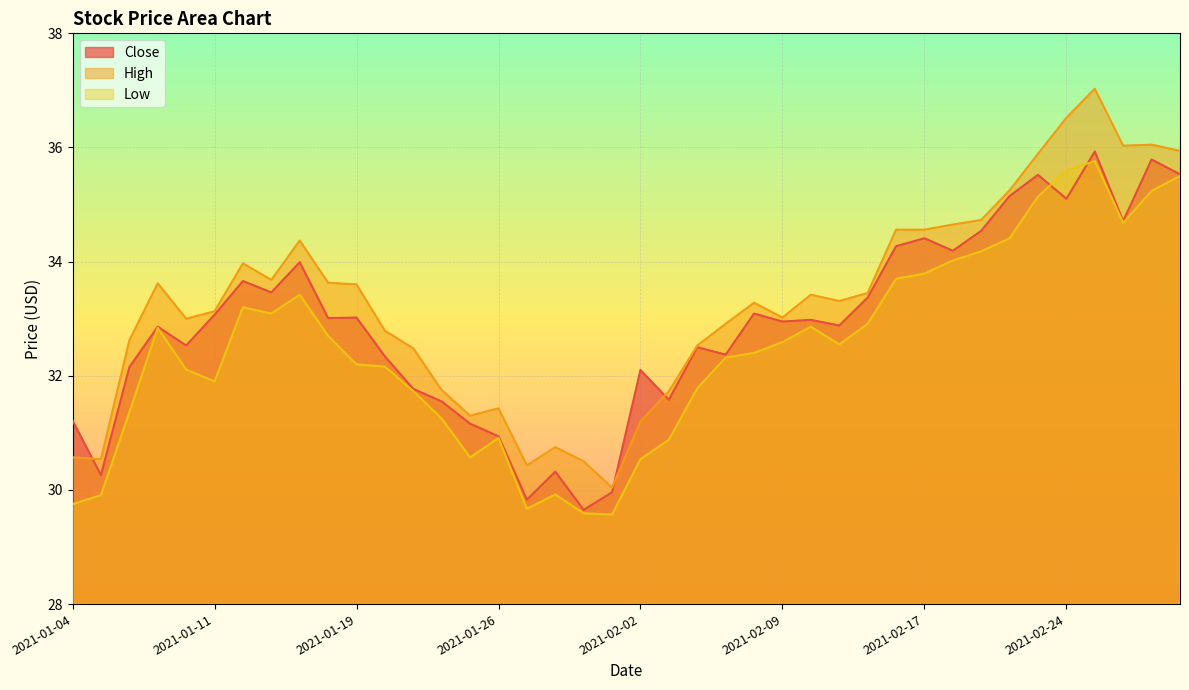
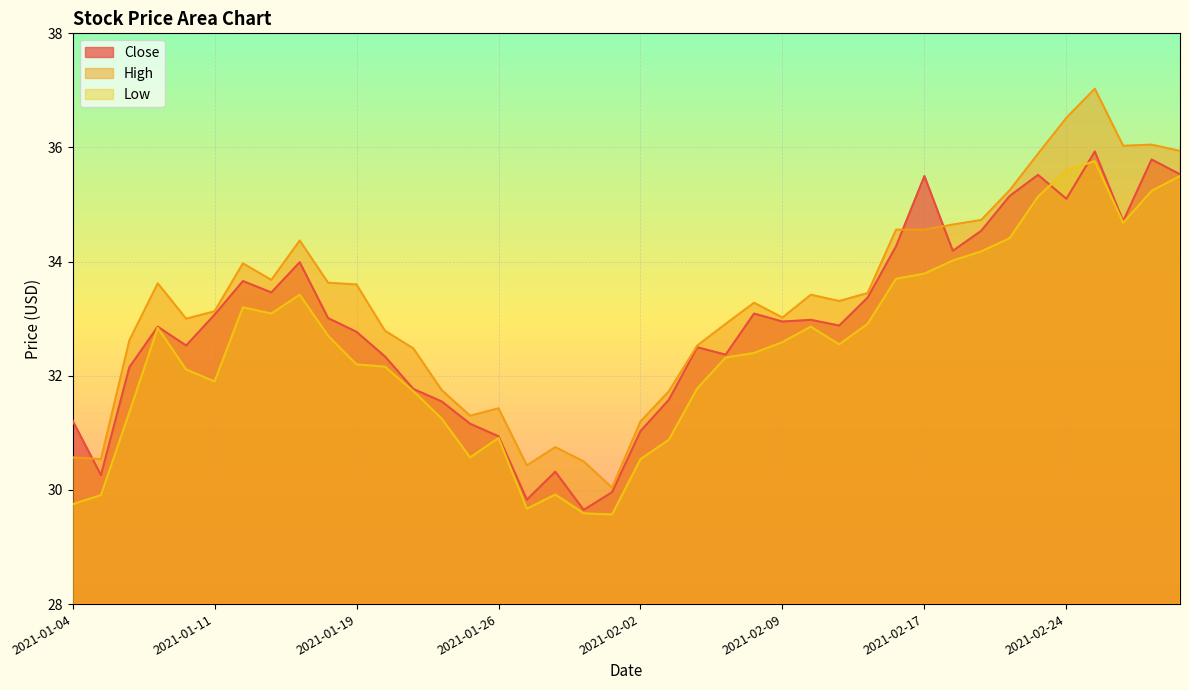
Close, 2021-01-19: 33.0 -> 32.8
Close, 2021-02-02: 32.1 -> 31.0
Close, 2021-02-17: 34.4 -> 35.5
